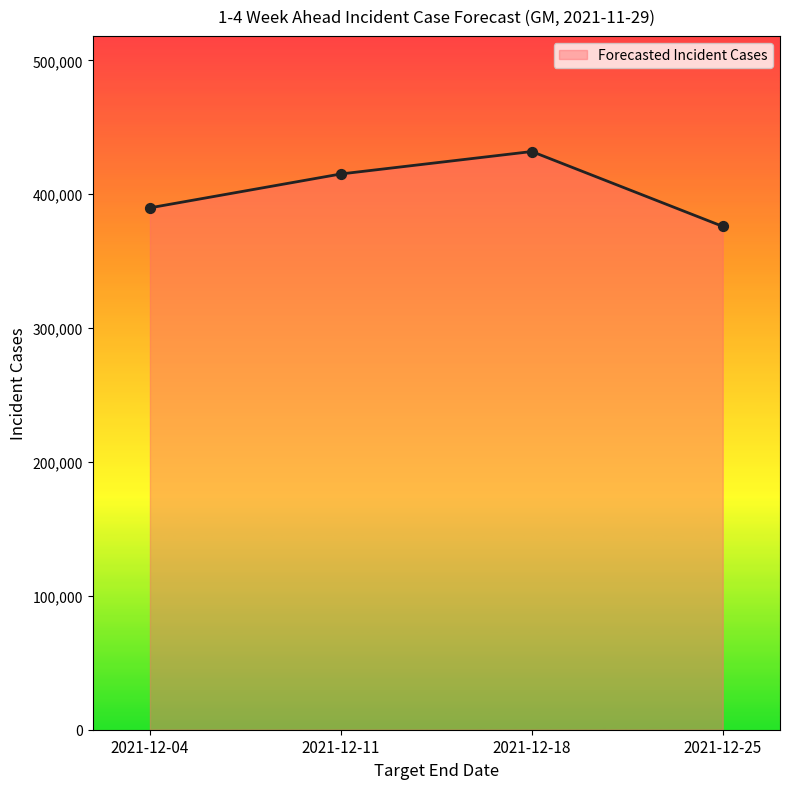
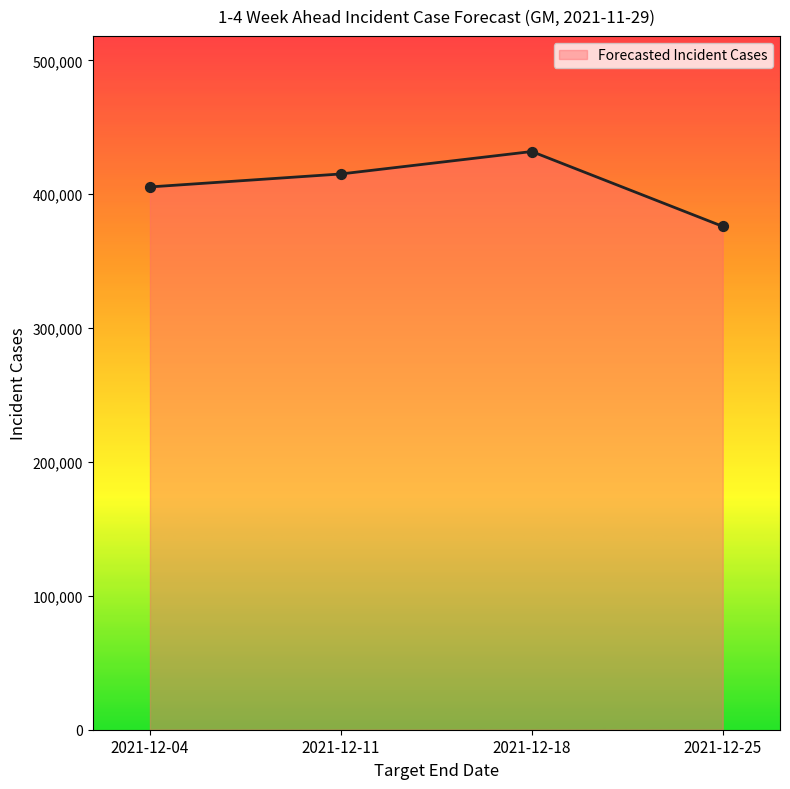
2021-12-04: 390,000 -> 405,000
